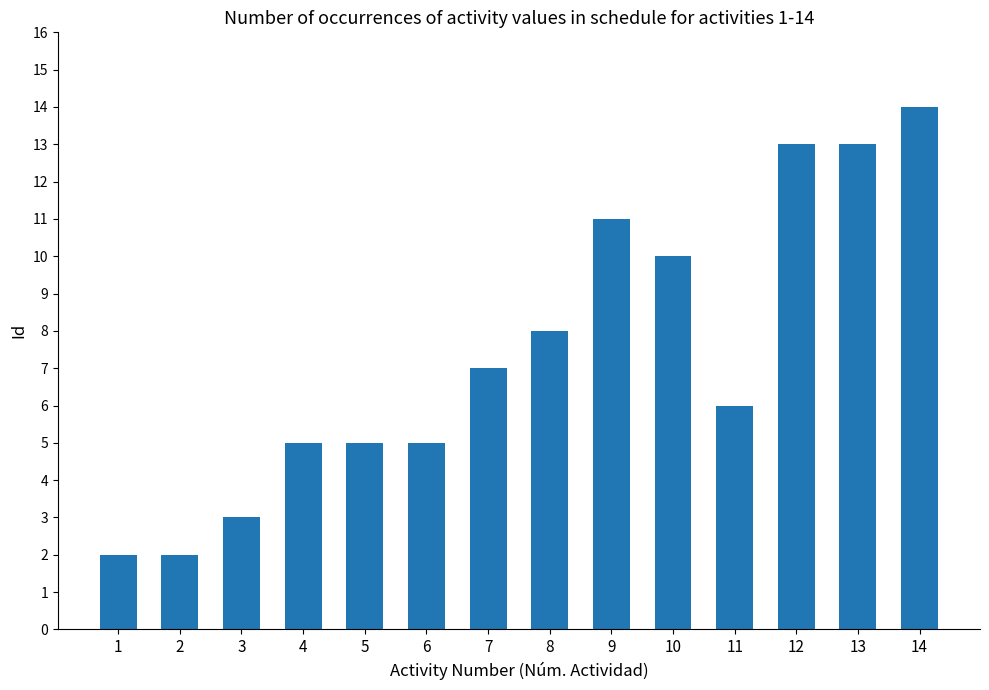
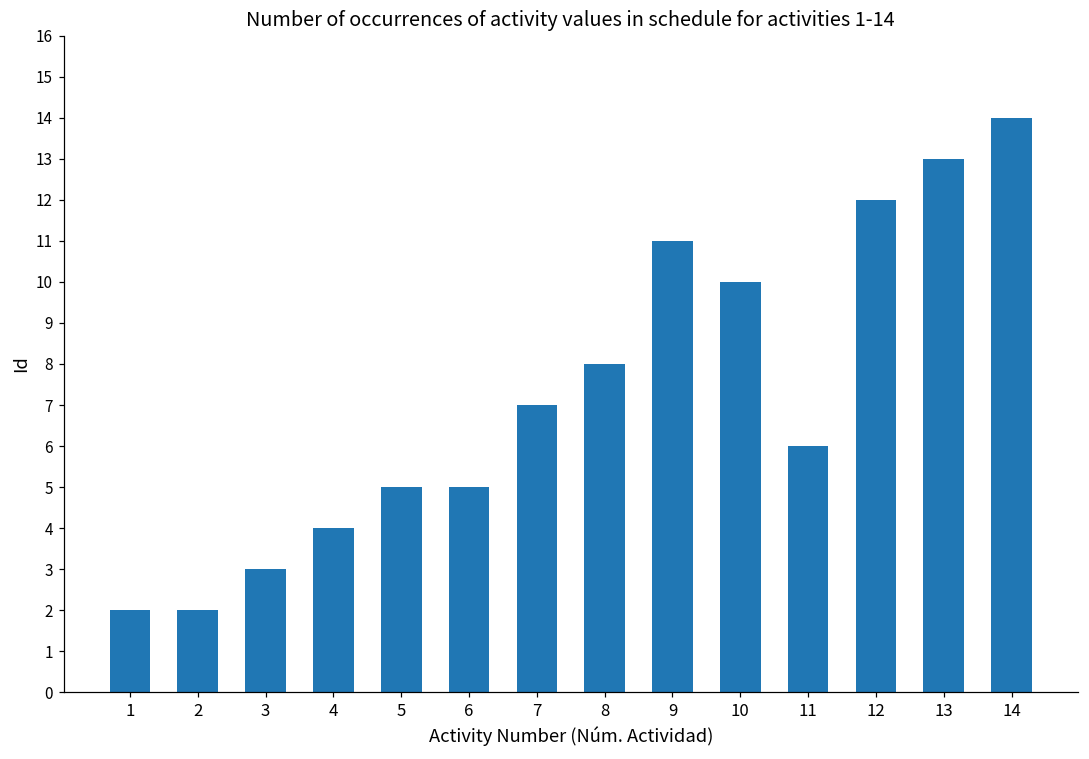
4: 5 -> 4
12: 13 -> 12
